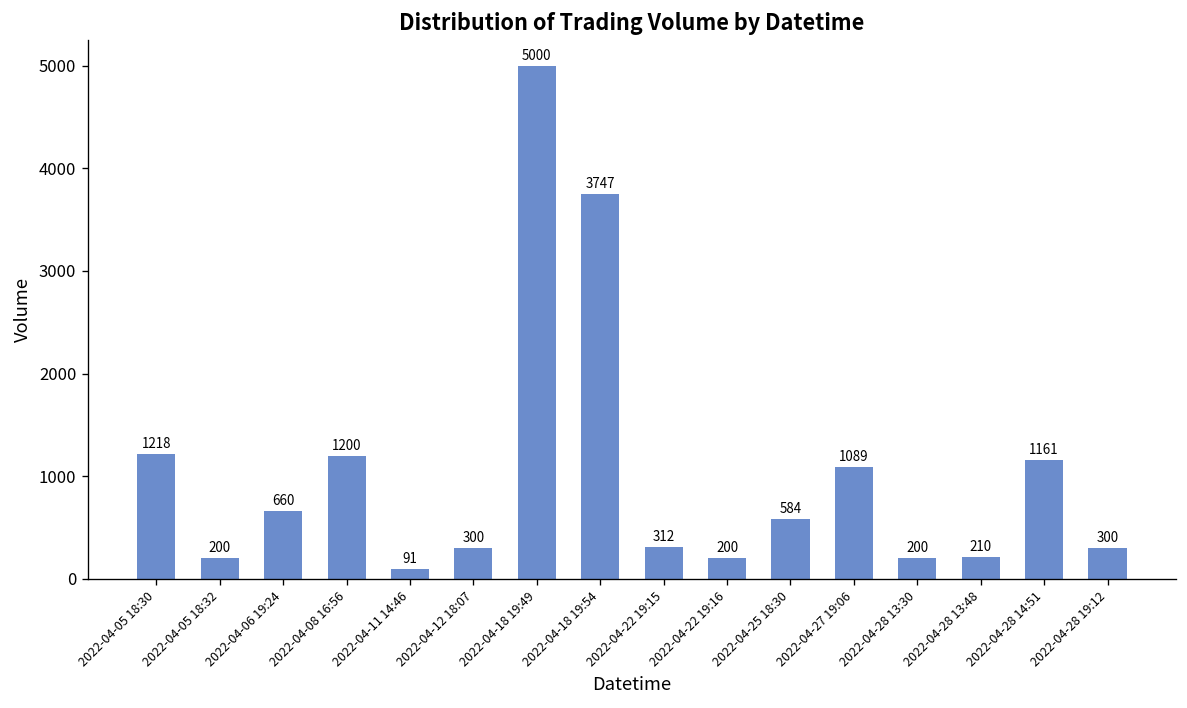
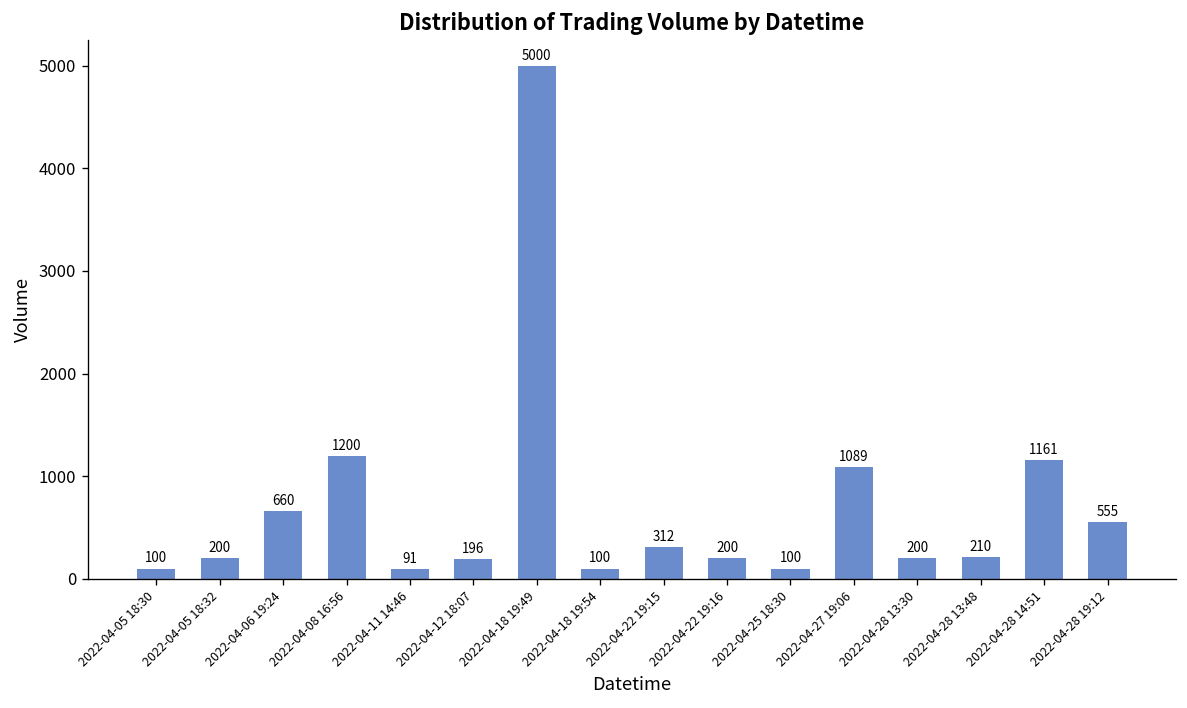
2022-04-05 18:30: 1218 -> 100
2022-04-12 18:07: 300 -> 196
2022-04-18 19:54: 3747 -> 100
2022-04-25 18:30: 584 -> 100
2022-04-28 19:12: 300 -> 555
